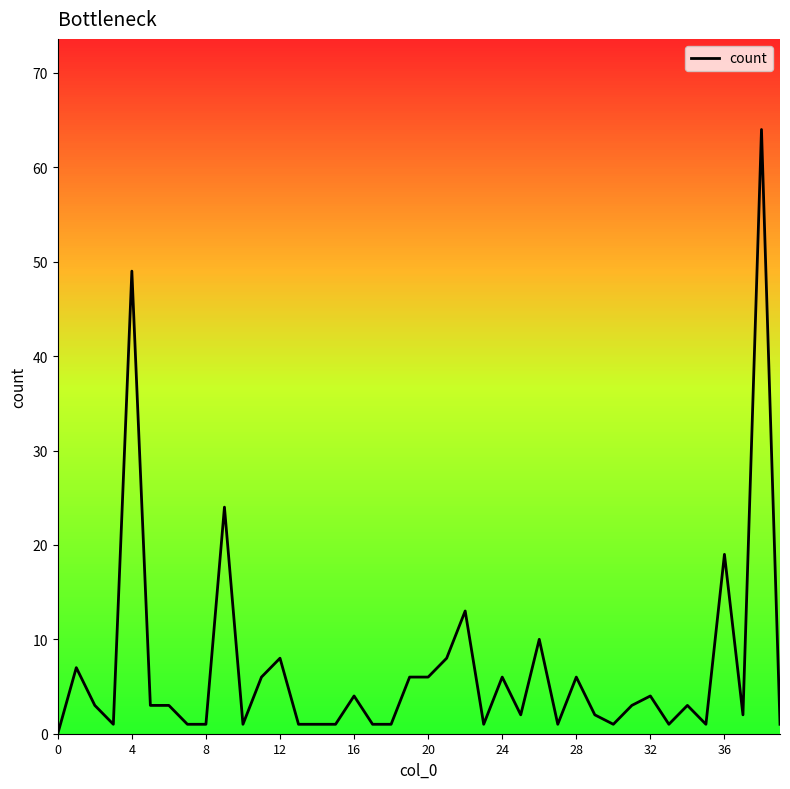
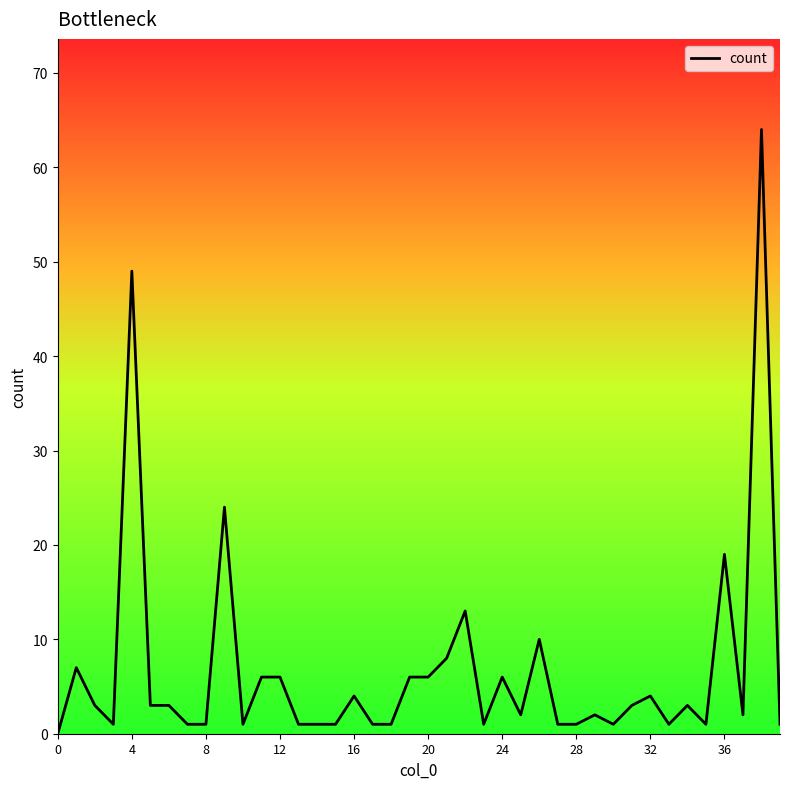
12: 8 -> 6
28: 6 -> 1
